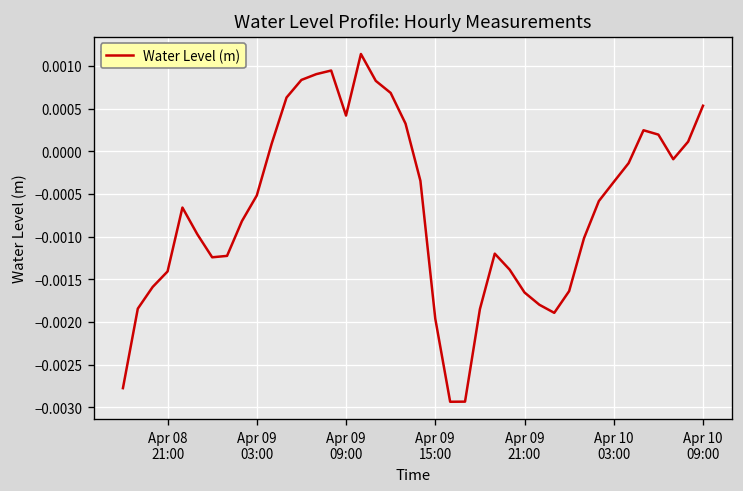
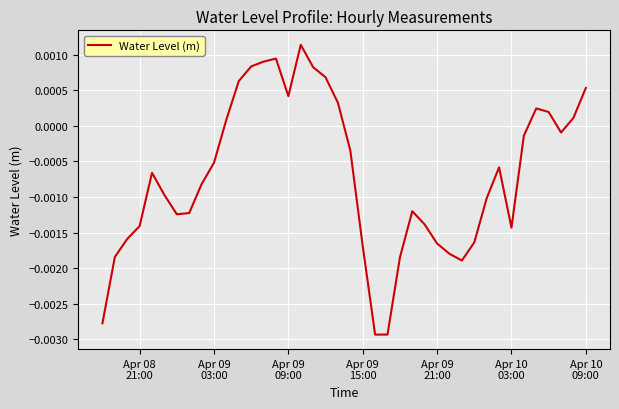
Apr 09 15:00: -0.0020 -> -0.0017
Apr 10 03:00: -0.0004 -> -0.0014
